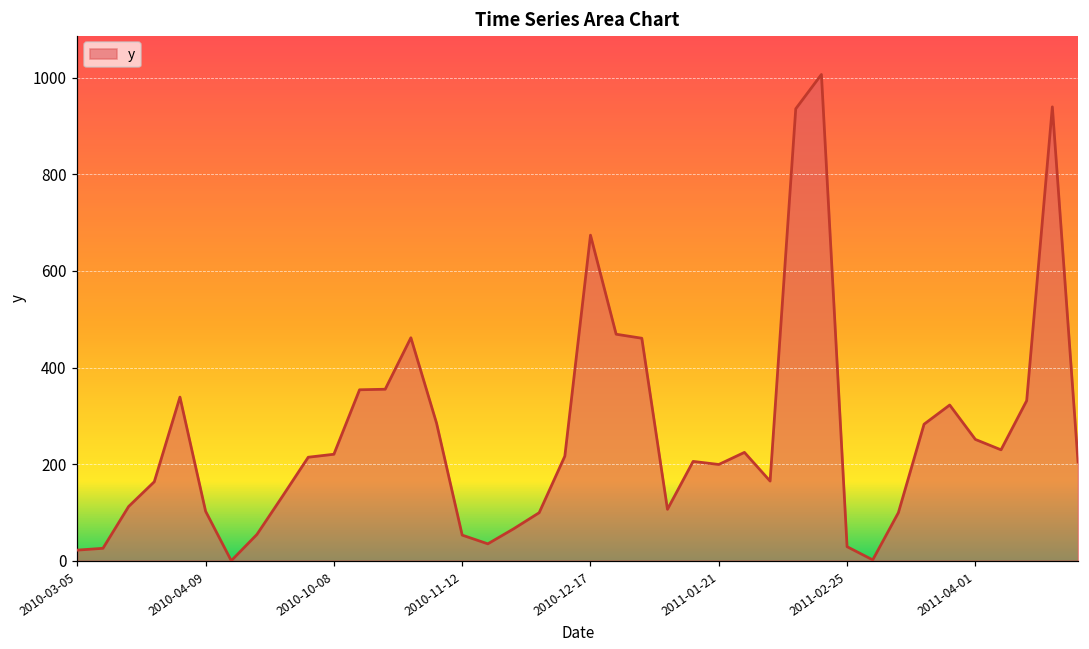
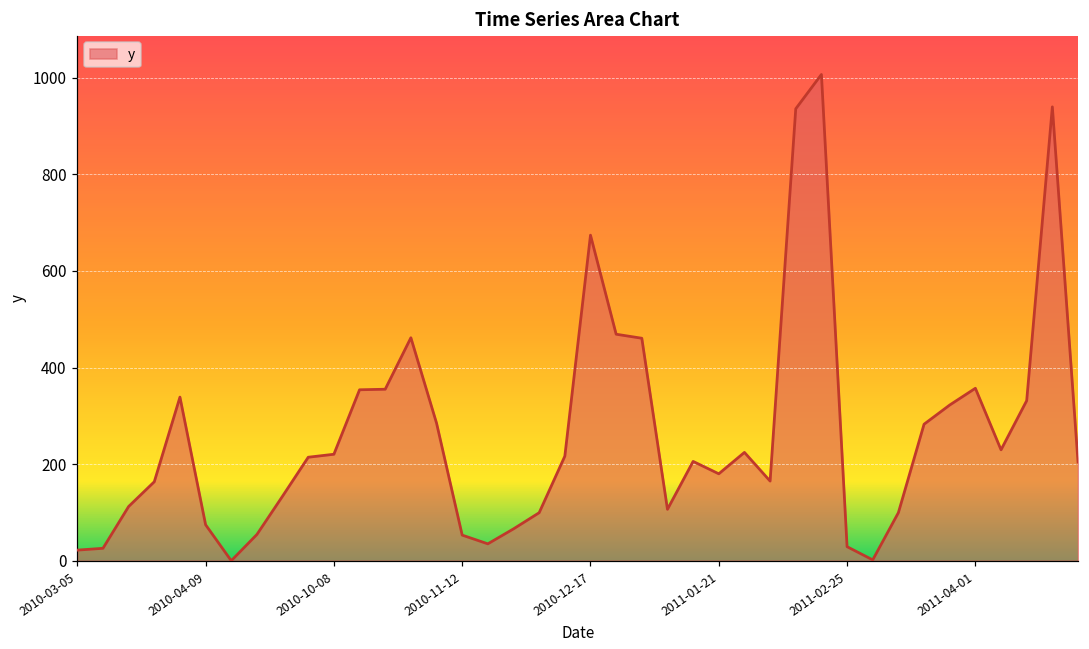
2010-04-09: 100 -> 70
2011-01-21: 200 -> 180
2011-04-01: 250 -> 360
